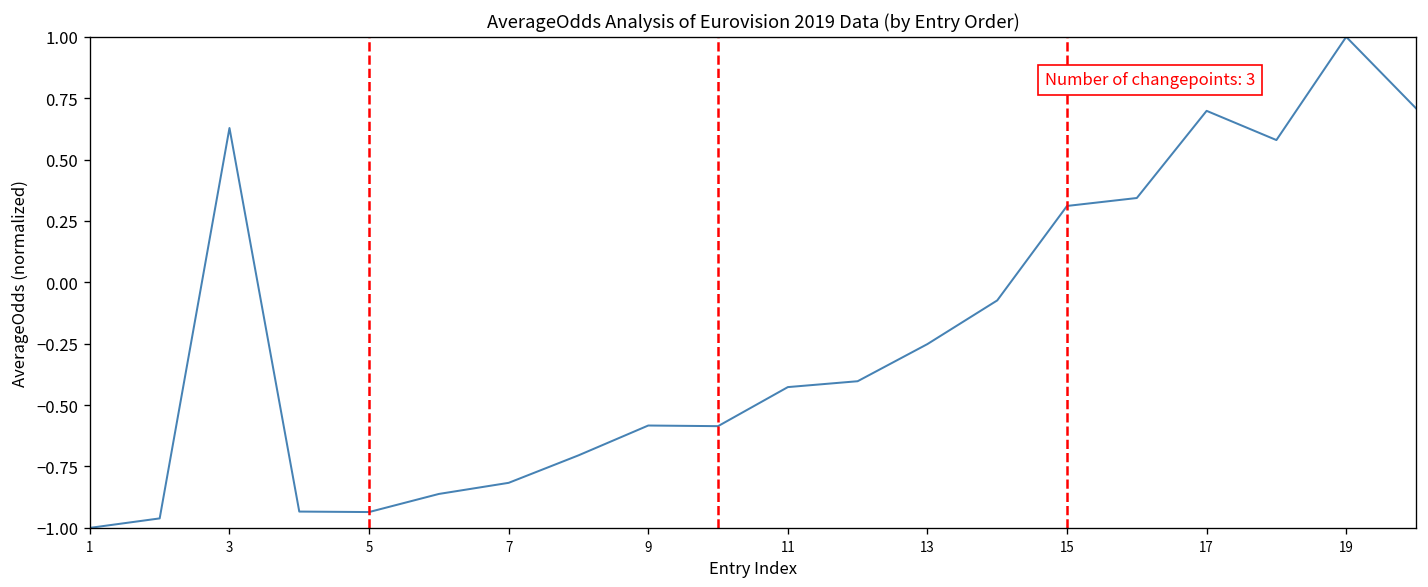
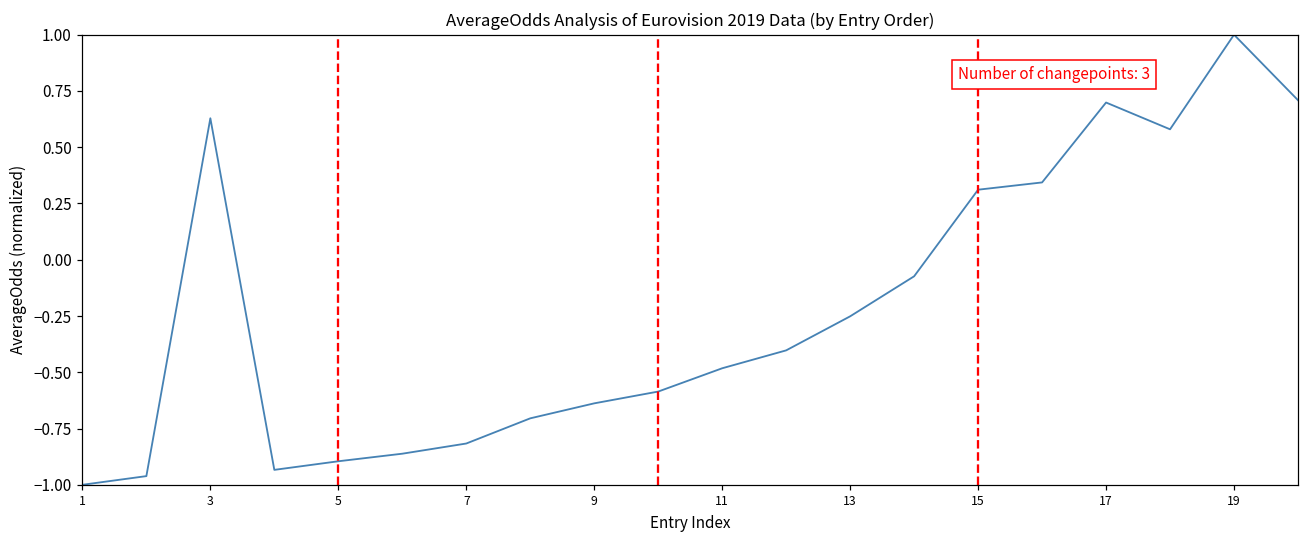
5: -0.94 -> -0.90
9: -0.58 -> -0.64
11: -0.43 -> -0.48
